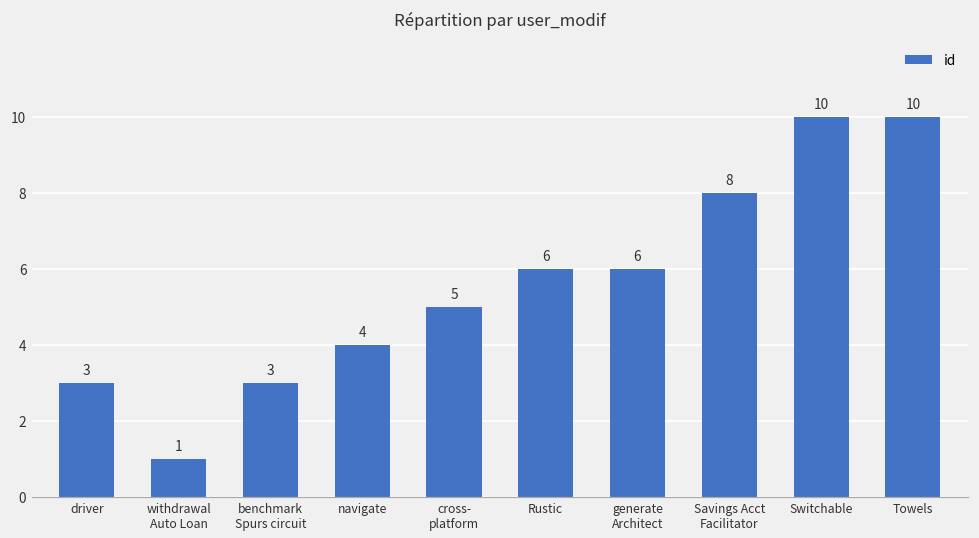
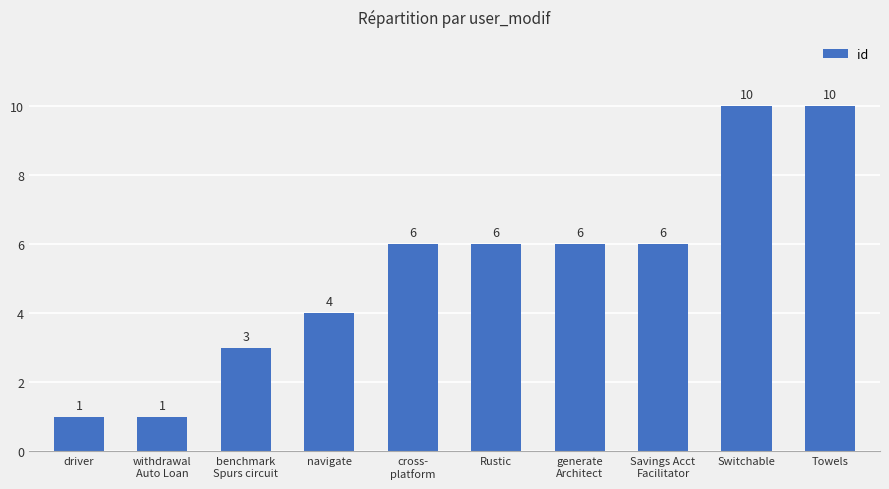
driver: 3 -> 1
cross- platform: 5 -> 6
Savings Acct Facilitator: 8 -> 6
